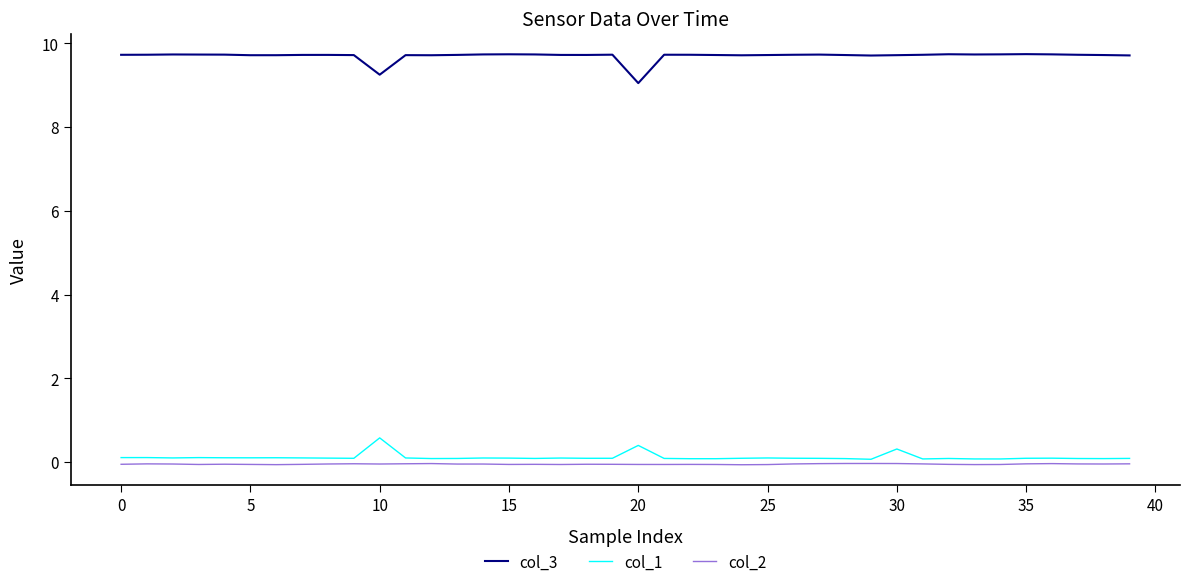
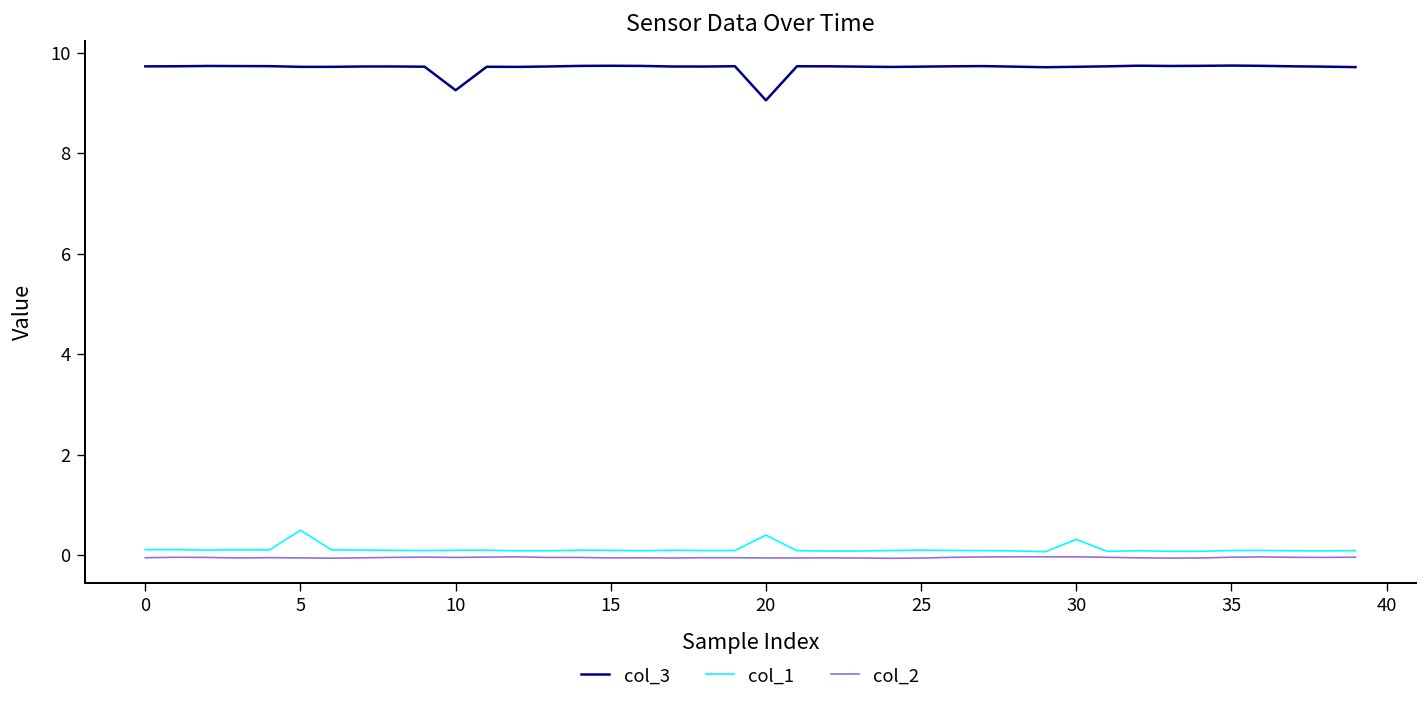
col_1, 5: 0.1 -> 0.5
col_1, 10: 0.6 -> 0.1
